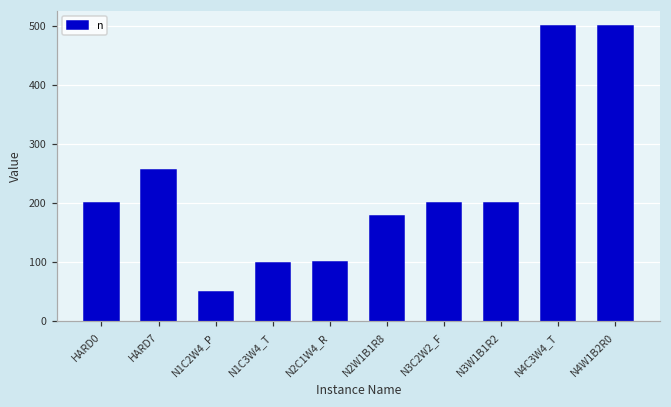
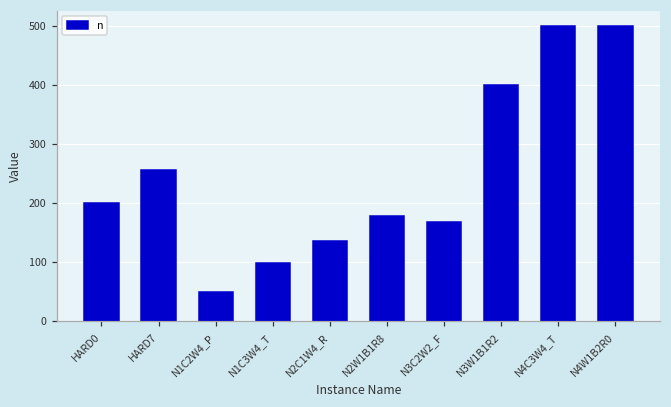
N2C1W4_R: 100 -> 140
N3C2W2_F: 200 -> 170
N3W1B1R2: 200 -> 400
